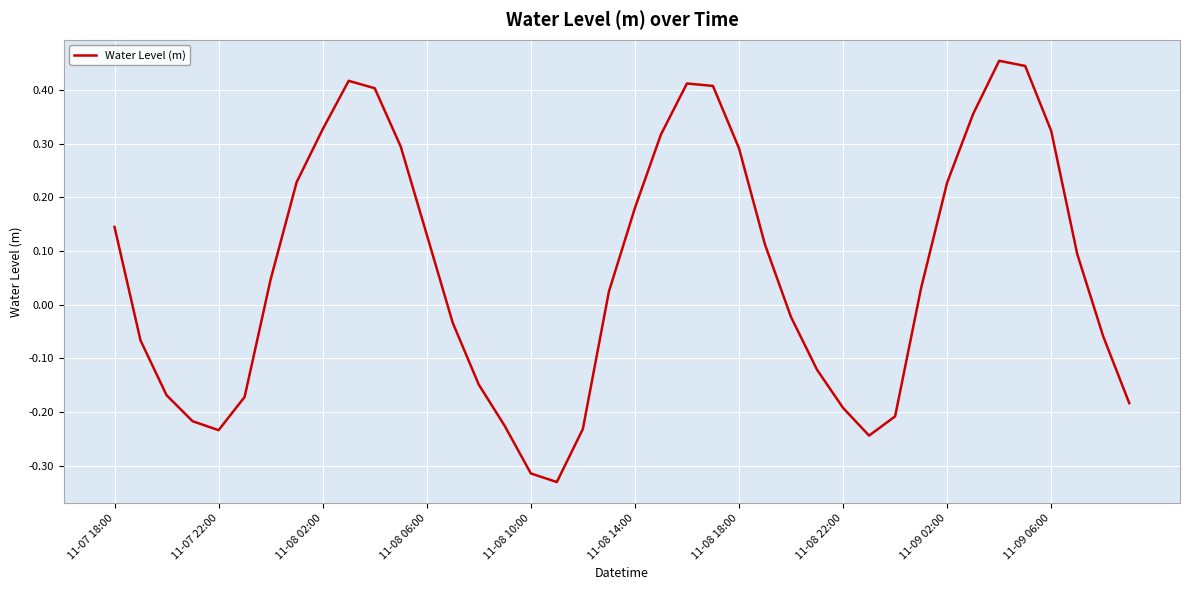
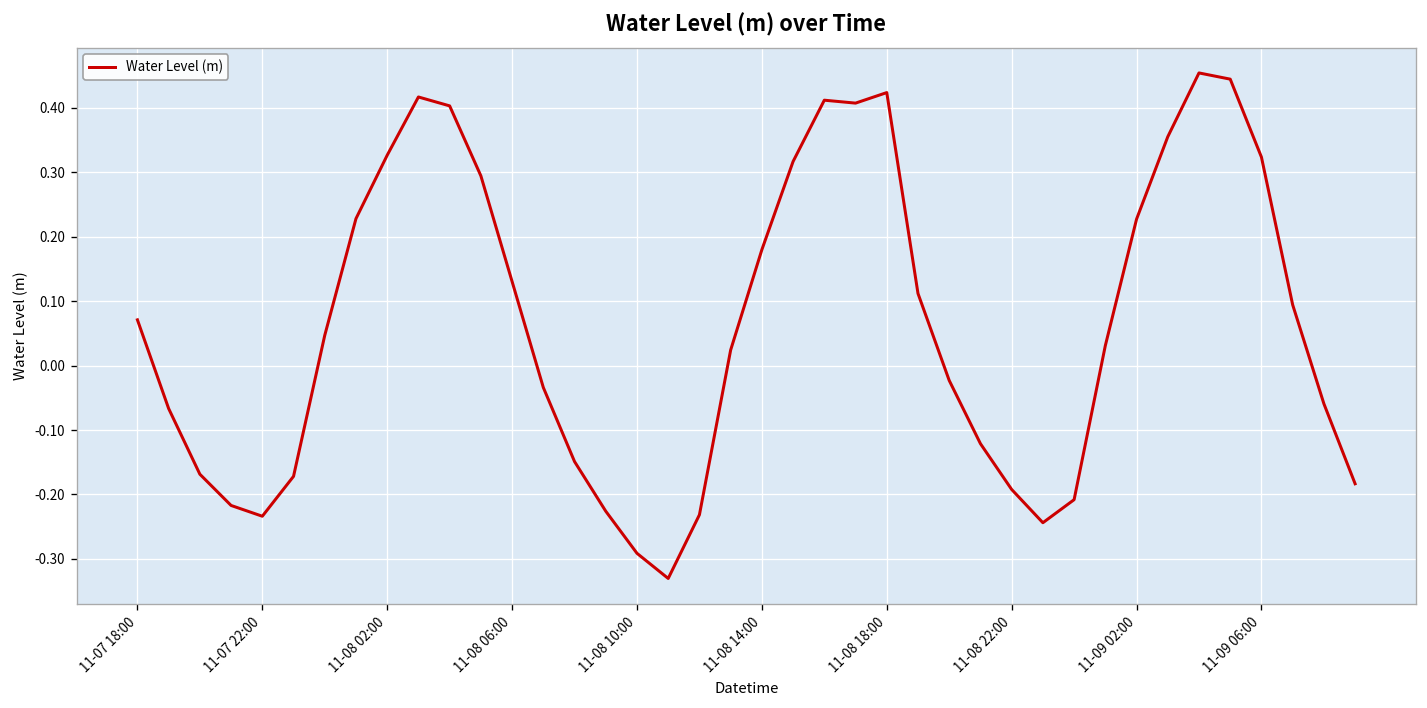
11-07 18:00: 0.14 -> 0.07
11-08 10:00: -0.31 -> -0.29
11-08 18:00: 0.29 -> 0.42
